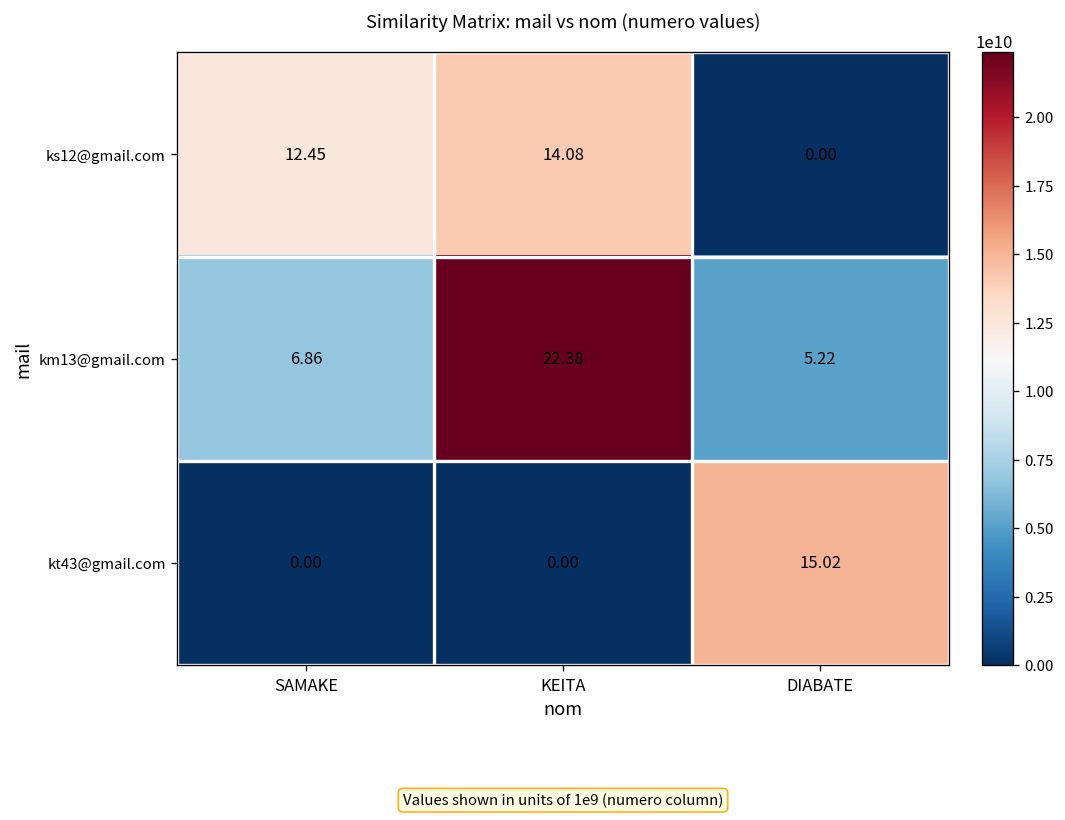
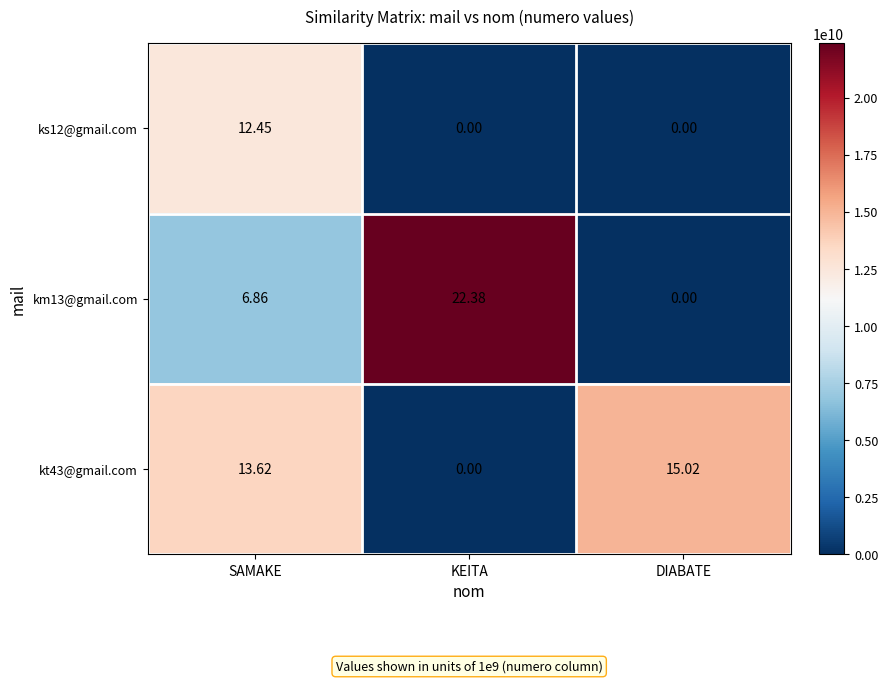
ks12@gmail.com, KEITA: 14.08 -> 0.00
km13@gmail.com, DIABATE: 5.22 -> 0.00
kt43@gmail.com, SAMAKE: 0.00 -> 13.62
